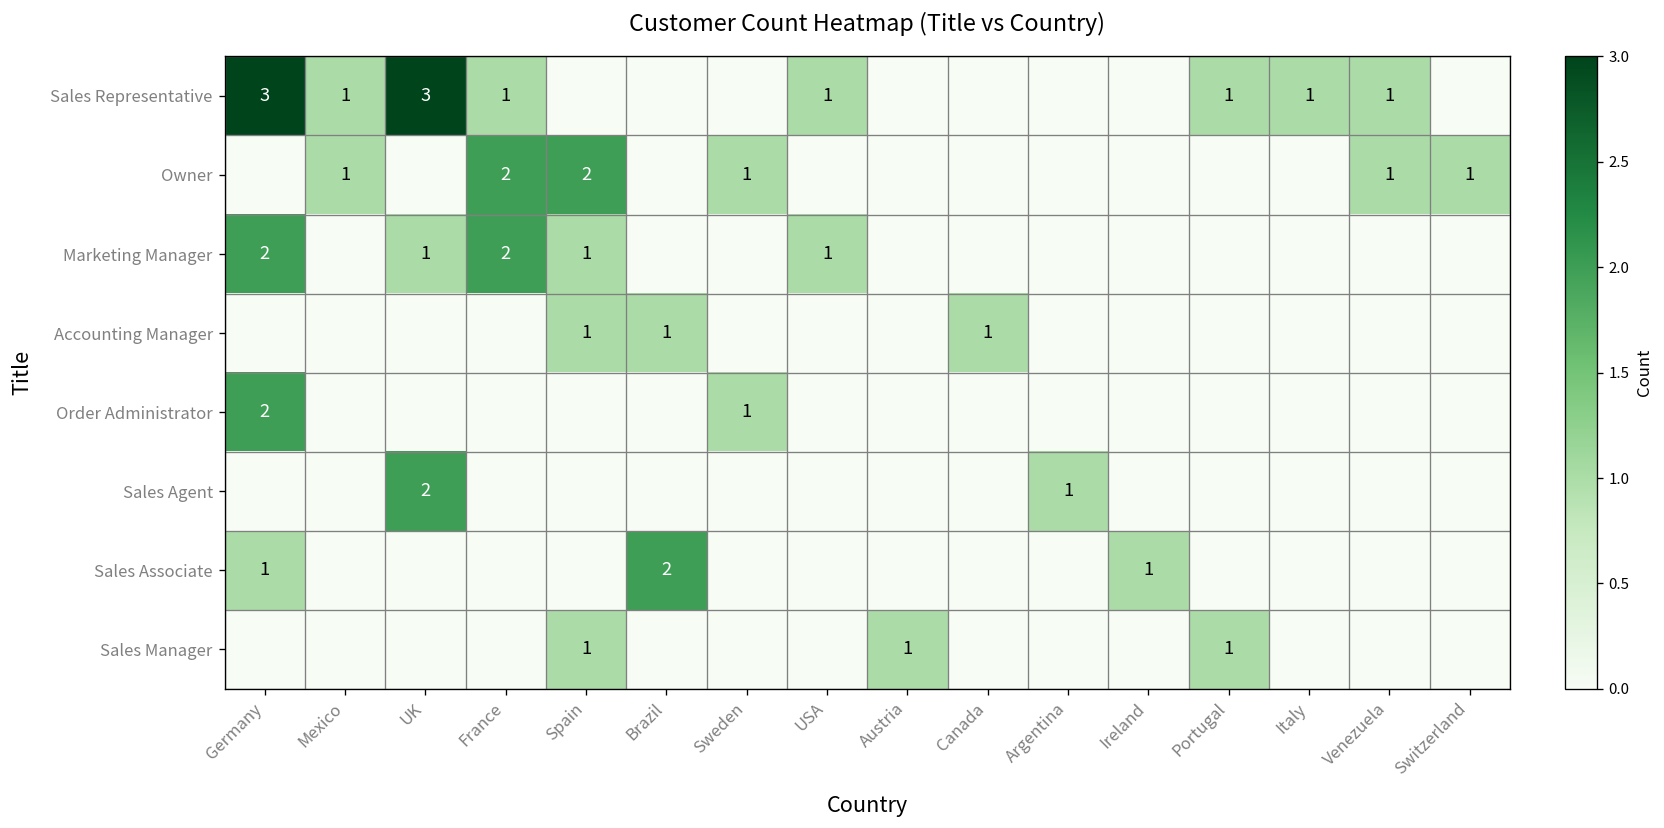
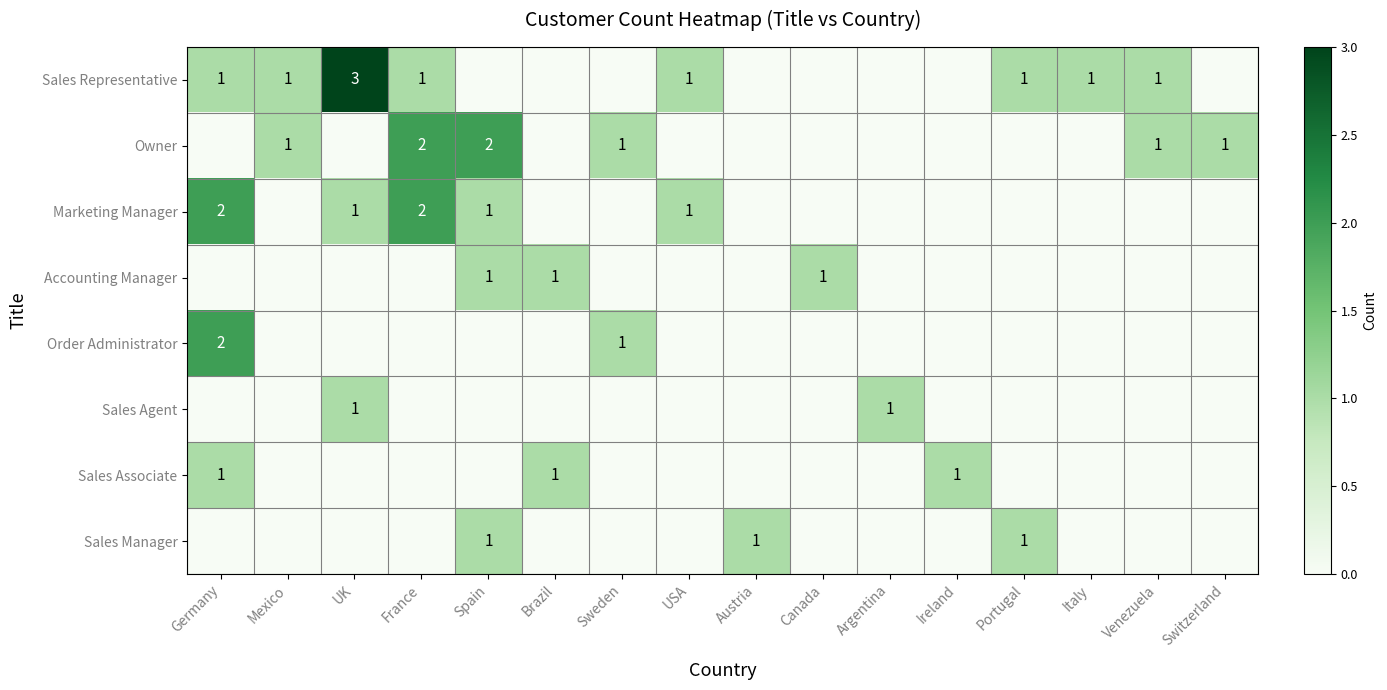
Sales Representative, Germany: 3 -> 1
Sales Agent, UK: 2 -> 1
Sales Associate, Brazil: 2 -> 1
